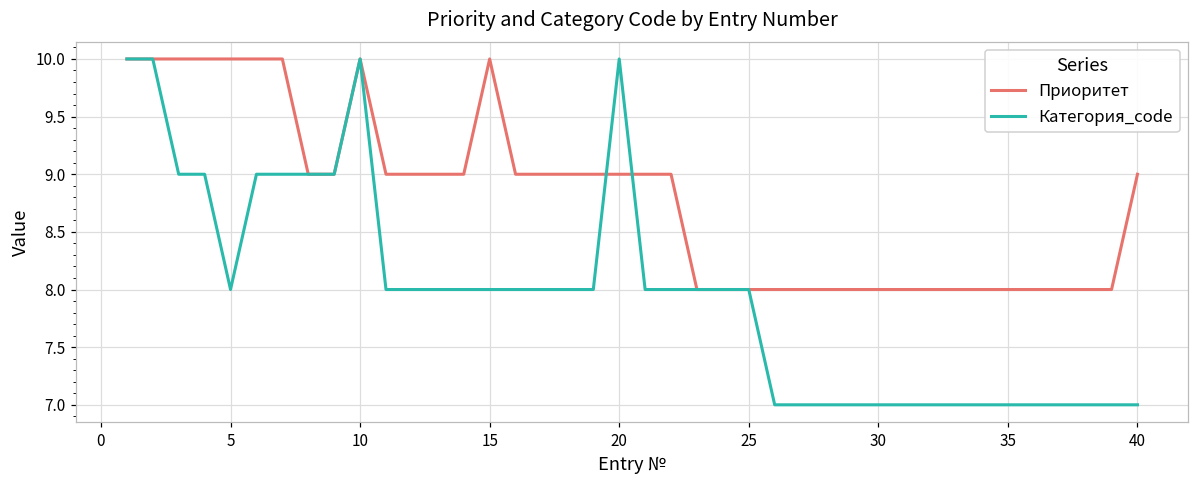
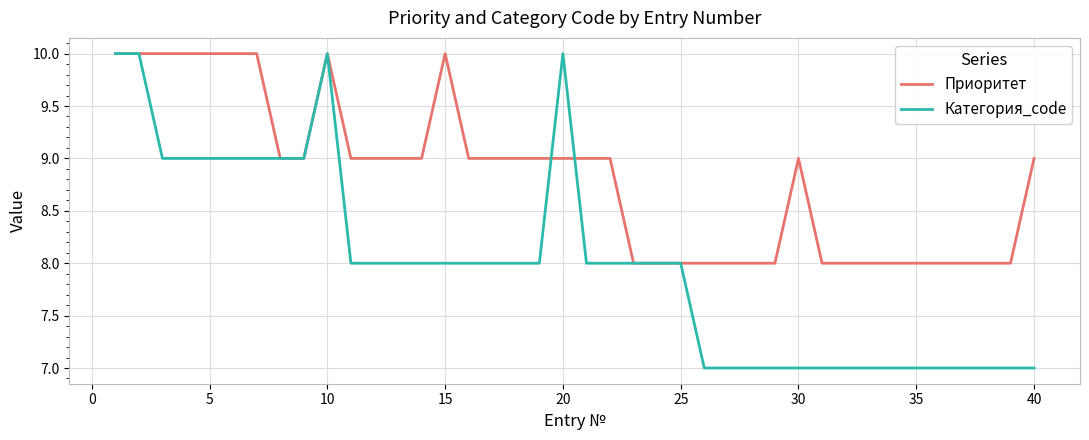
Категория_code, 5: 8 -> 9
Приоритет, 30: 8 -> 9
